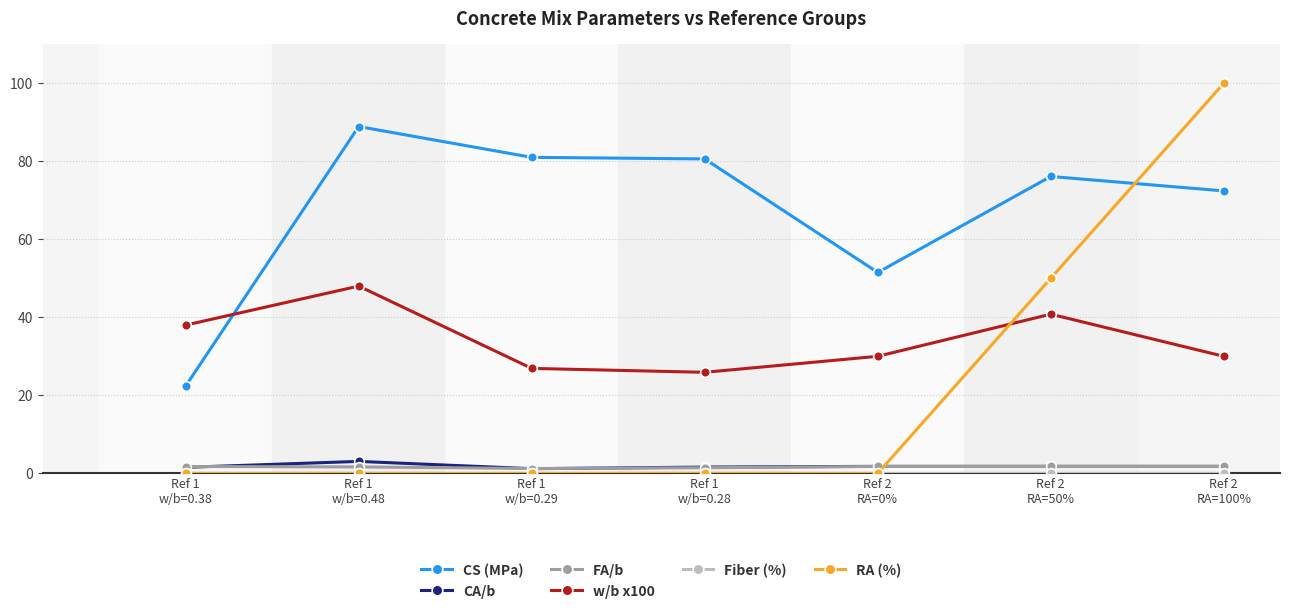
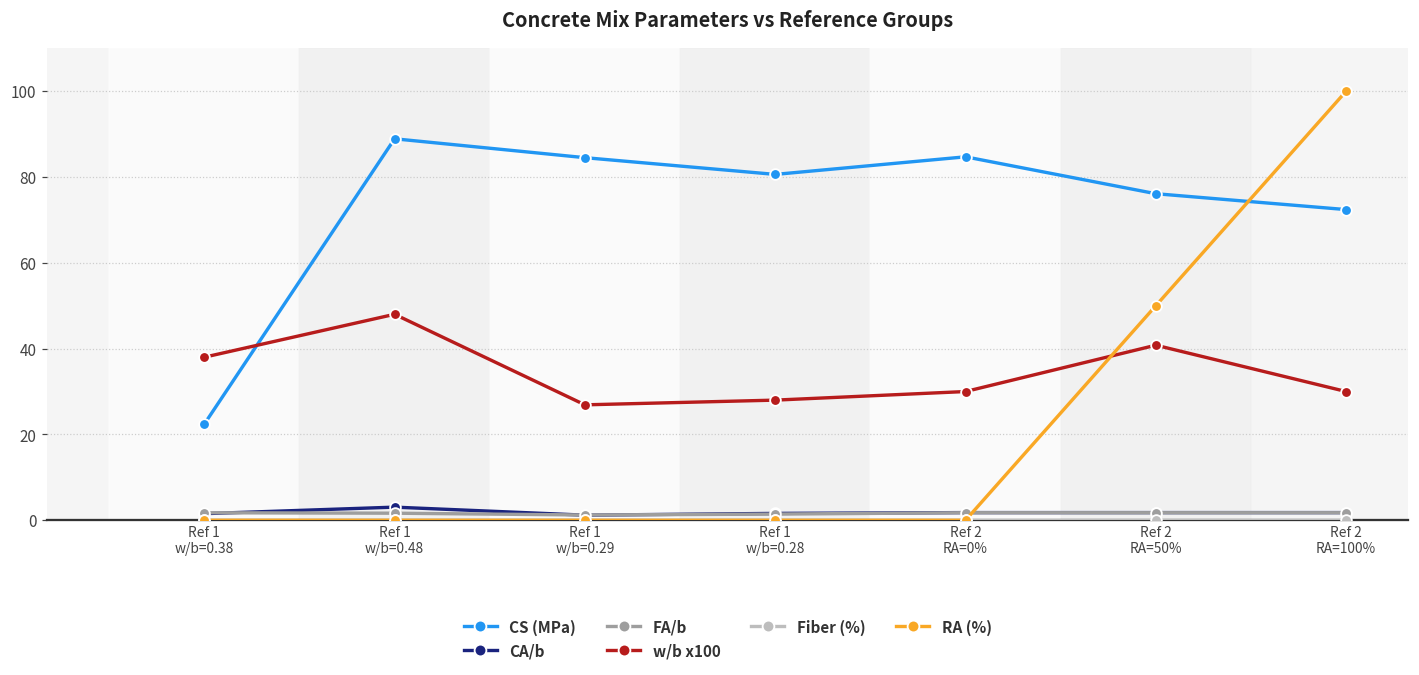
CS (MPa), Ref 1 w/b=0.29: 81 -> 85
w/b x100, Ref 1 w/b=0.28: 26 -> 28
CS (MPa), Ref 2 RA=0%: 52 -> 85
